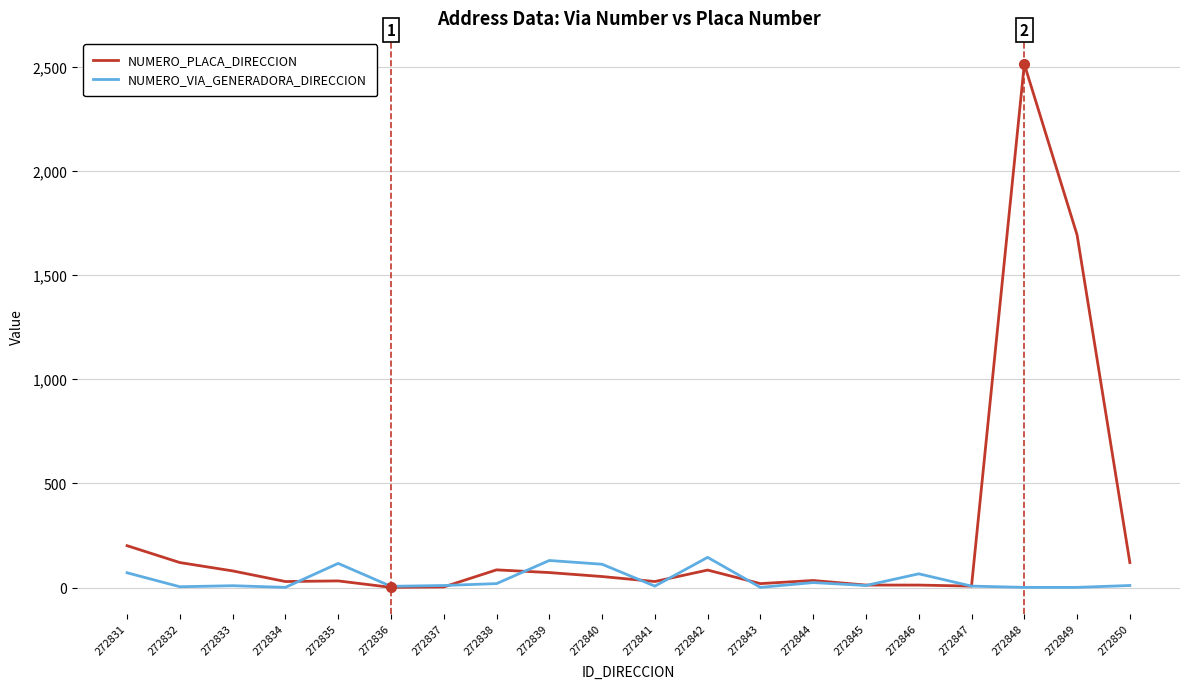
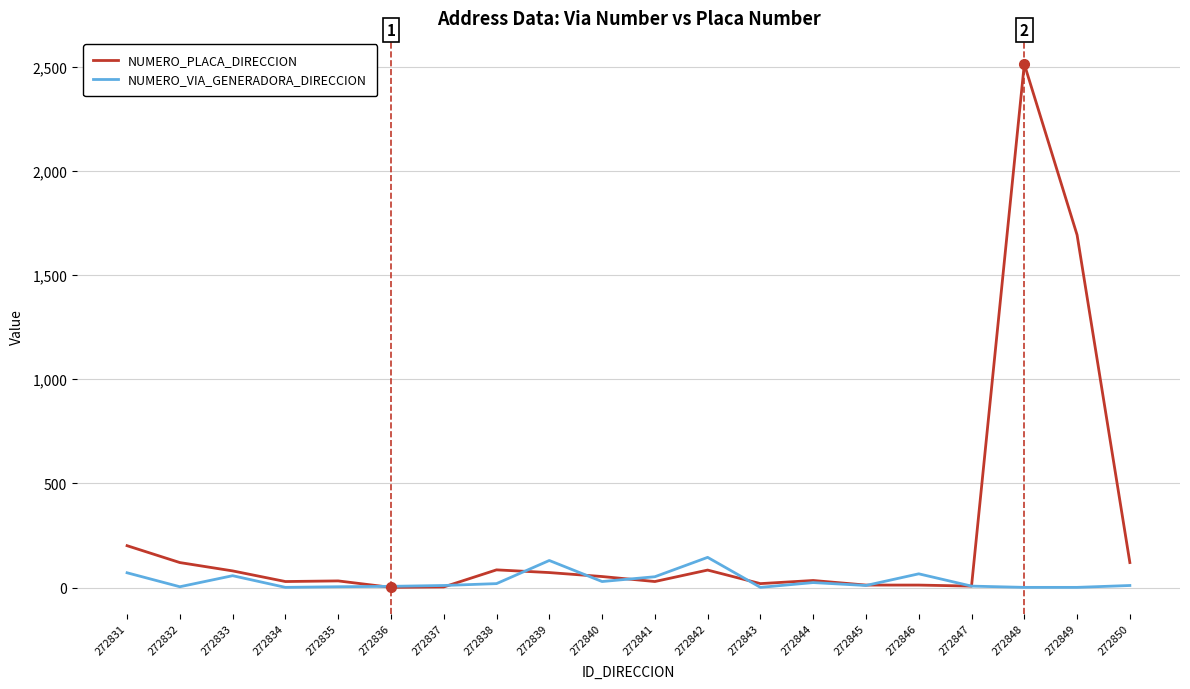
NUMERO_VIA_GENERADORA_DIRECCION, 272833: 10 -> 60
NUMERO_VIA_GENERADORA_DIRECCION, 272835: 120 -> 0
NUMERO_VIA_GENERADORA_DIRECCION, 272840: 110 -> 30
NUMERO_VIA_GENERADORA_DIRECCION, 272841: 10 -> 50
